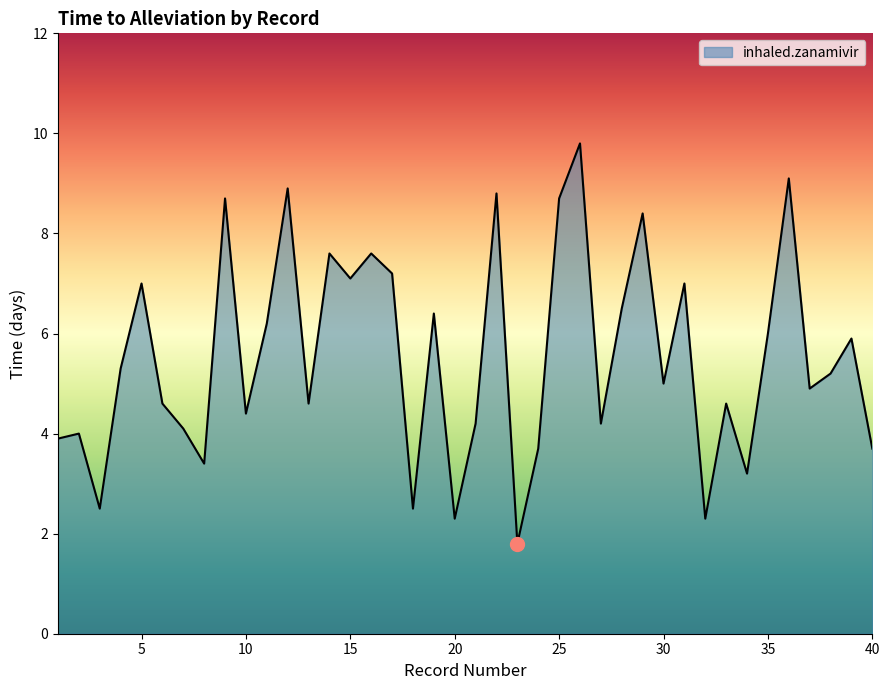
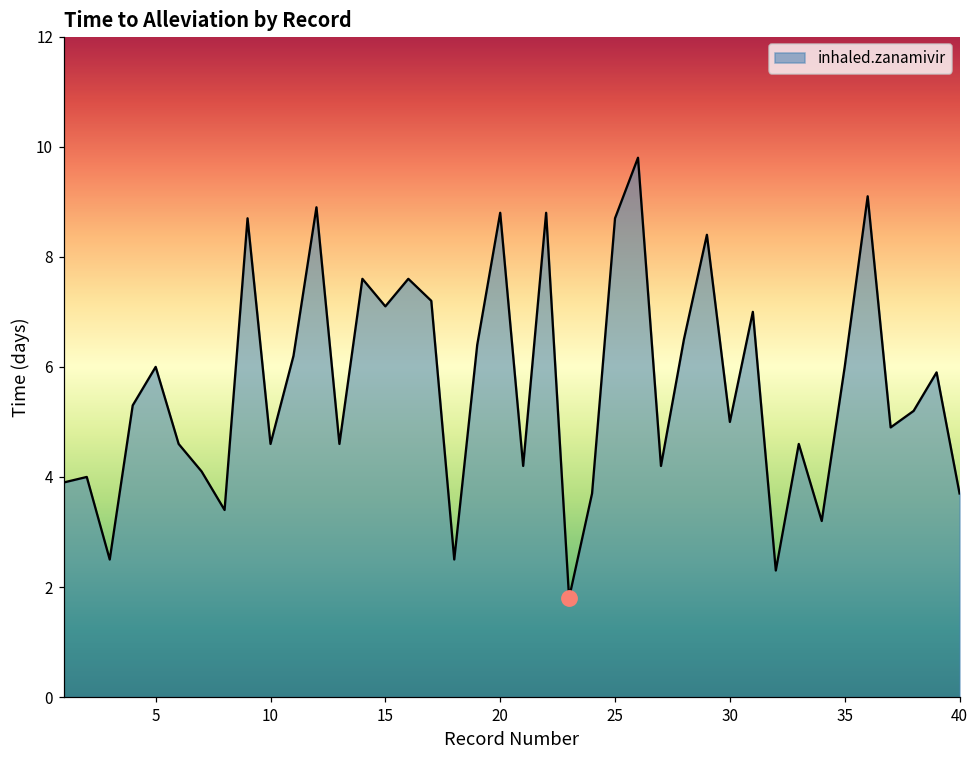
inhaled.zanamivir, 5: 7 -> 6
inhaled.zanamivir, 10: 4.4 -> 4.6
inhaled.zanamivir, 20: 2.3 -> 8.8
